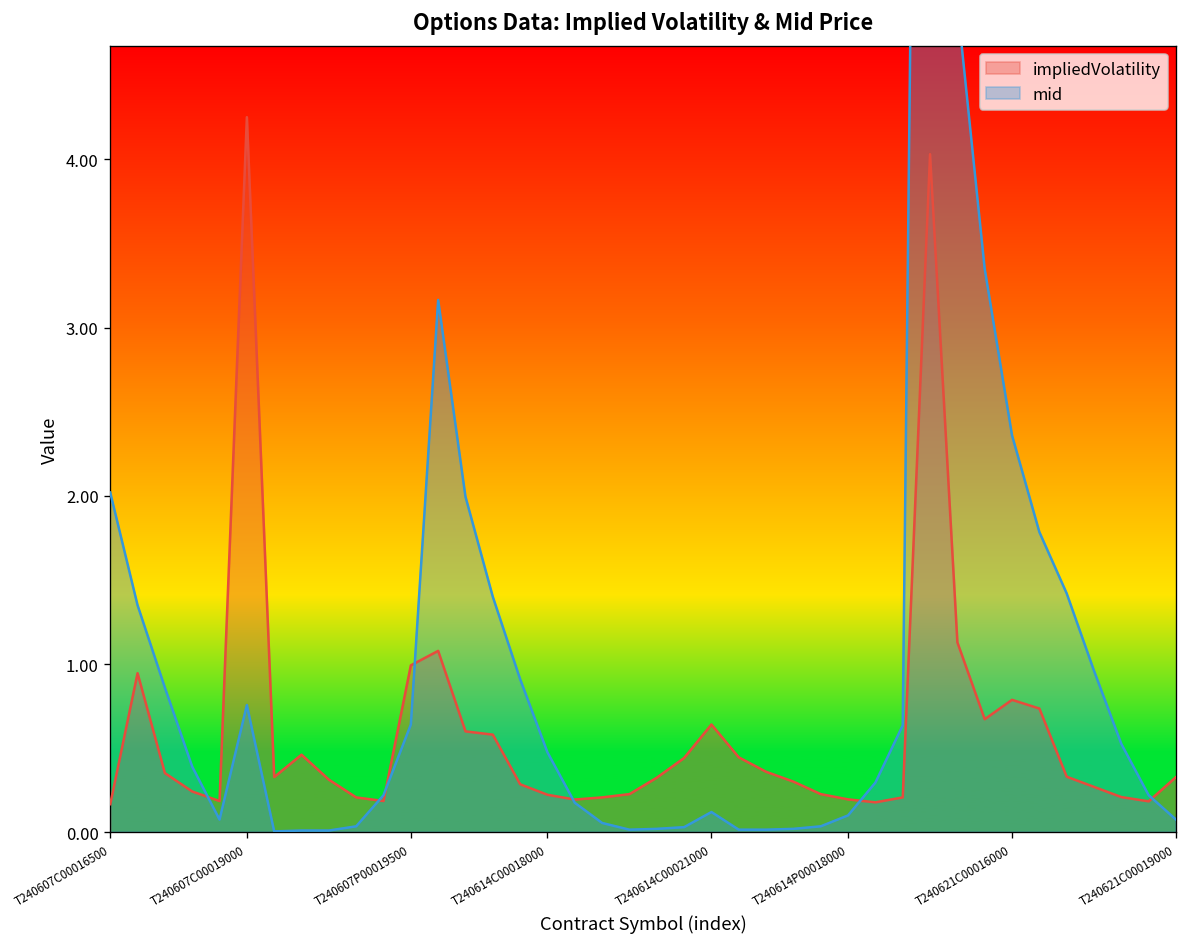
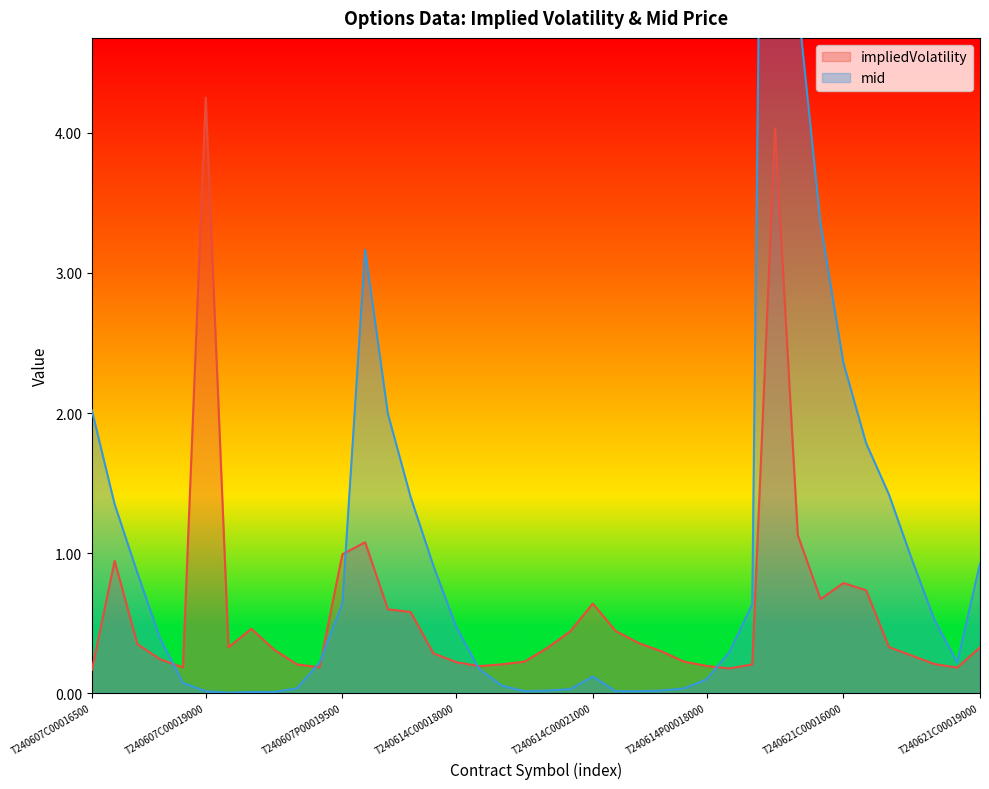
mid, T240607C00019000: 0.76 -> 0.02
mid, T240621C00019000: 0.08 -> 0.93
